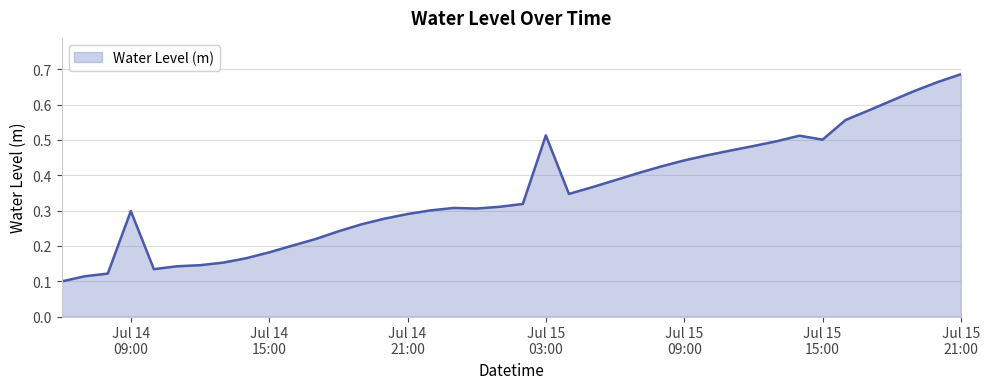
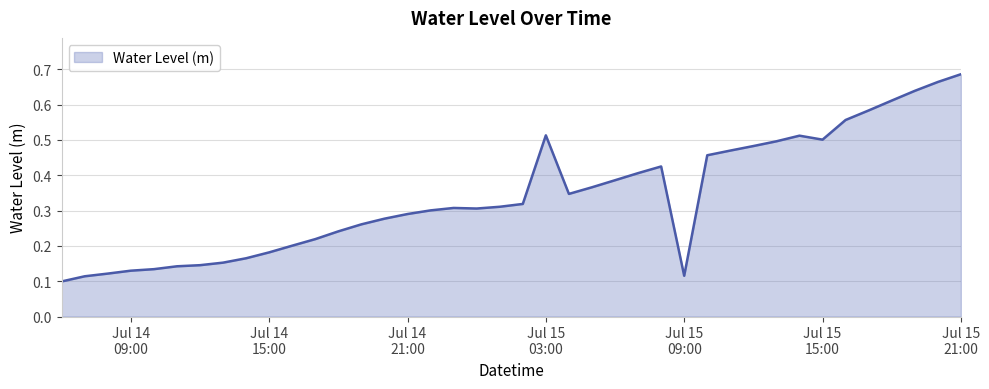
Jul 14 09:00: 0.30 -> 0.13
Jul 15 09:00: 0.44 -> 0.12
